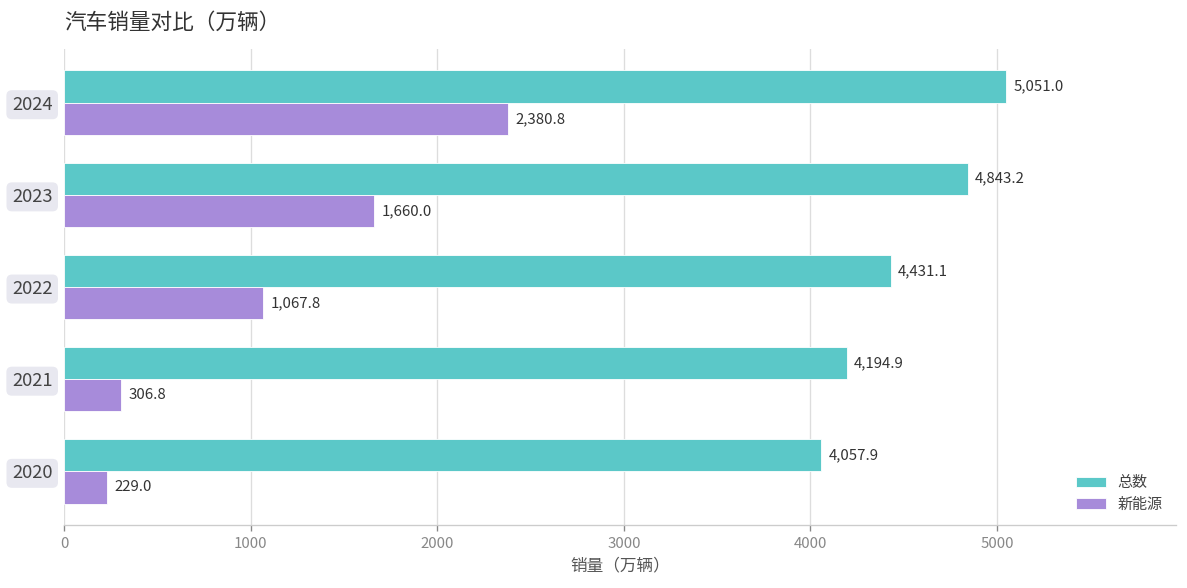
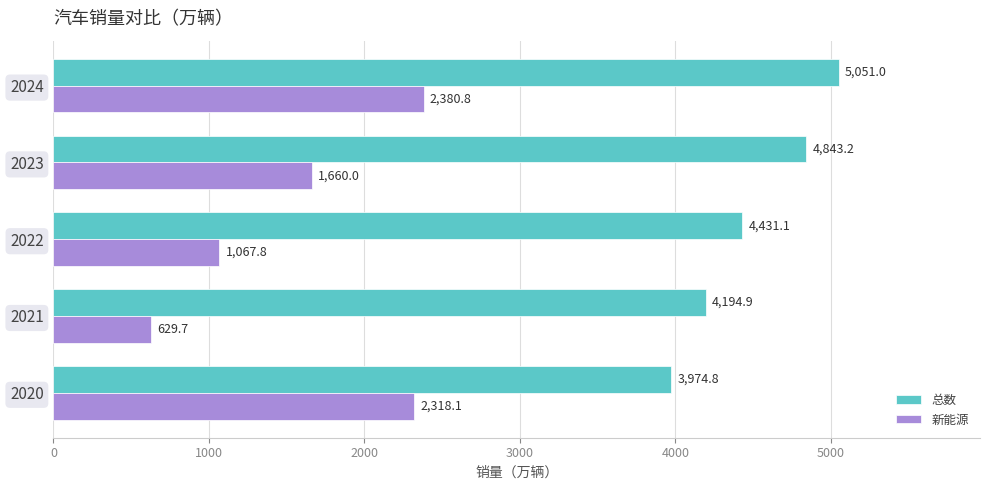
新能源, 2021: 306.8 -> 629.7
总数, 2020: 4,057.9 -> 3,974.8
新能源, 2020: 229.0 -> 2,318.1
